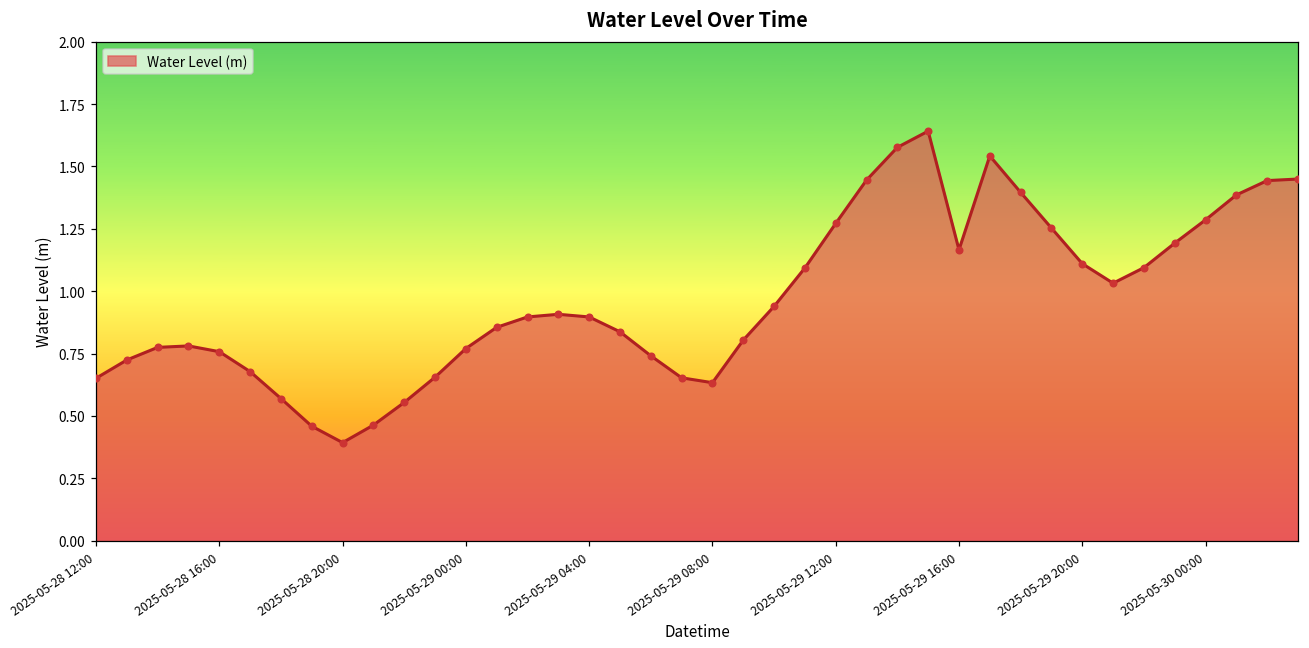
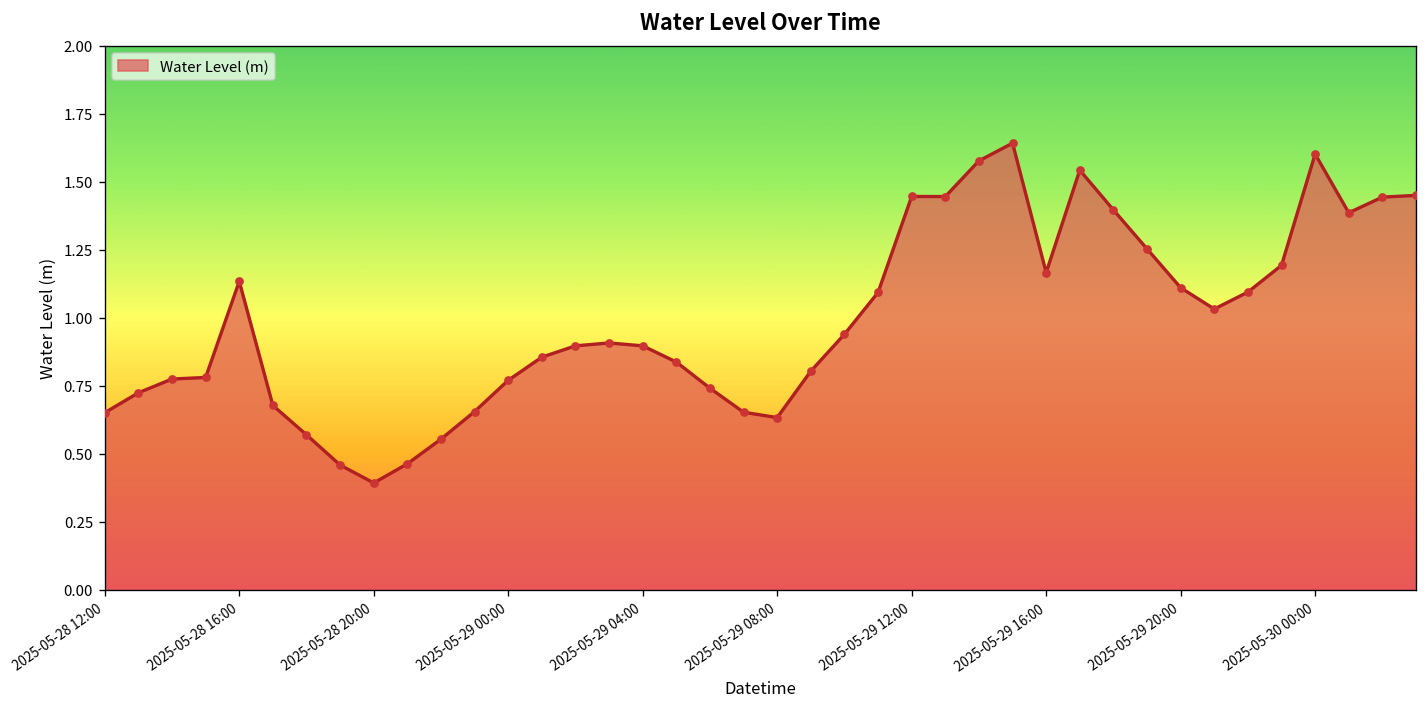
2025-05-28 16:00: 0.76 -> 1.13
2025-05-29 12:00: 1.27 -> 1.45
2025-05-30 00:00: 1.29 -> 1.60
